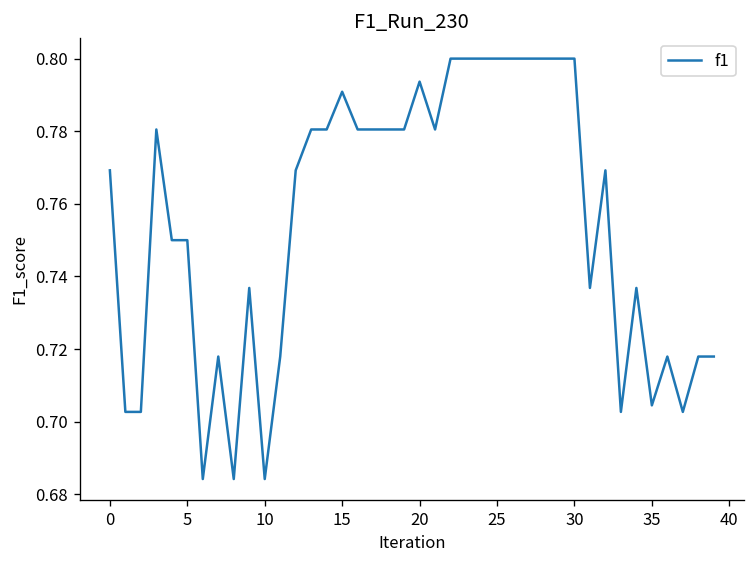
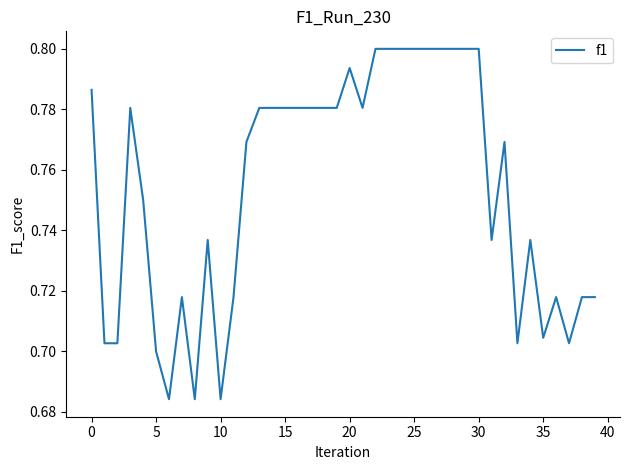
0: 0.769 -> 0.786
5: 0.75 -> 0.70
15: 0.791 -> 0.780
